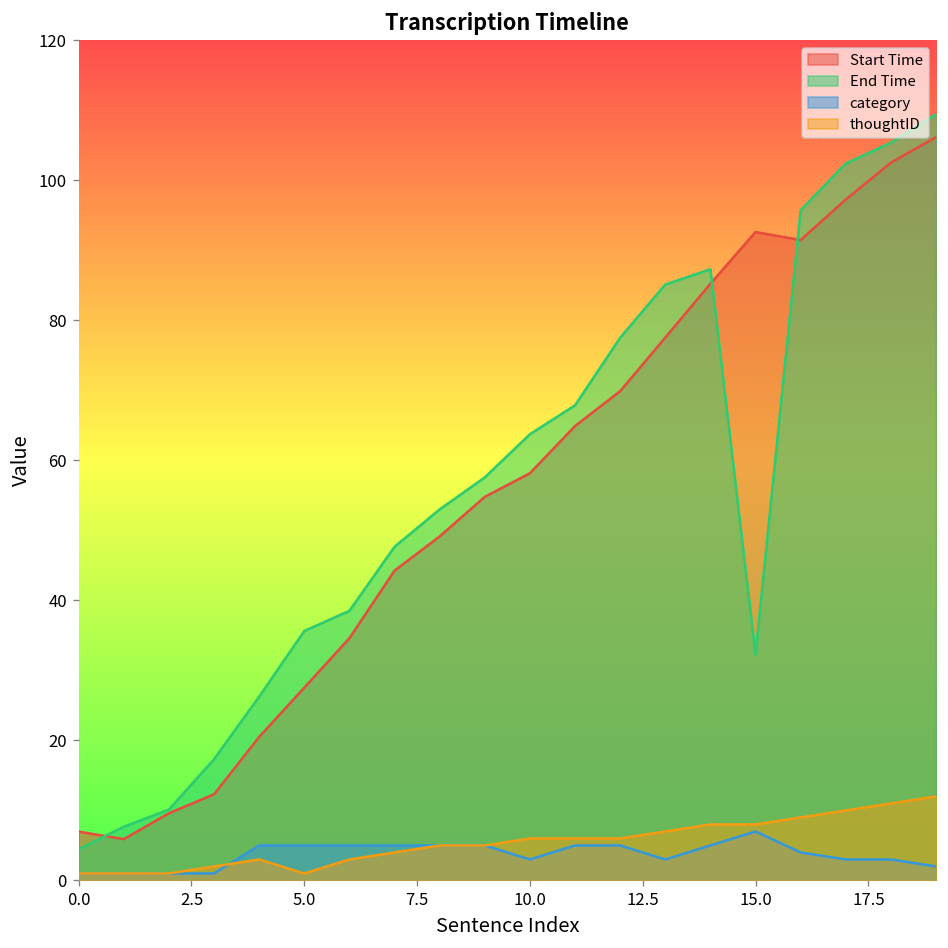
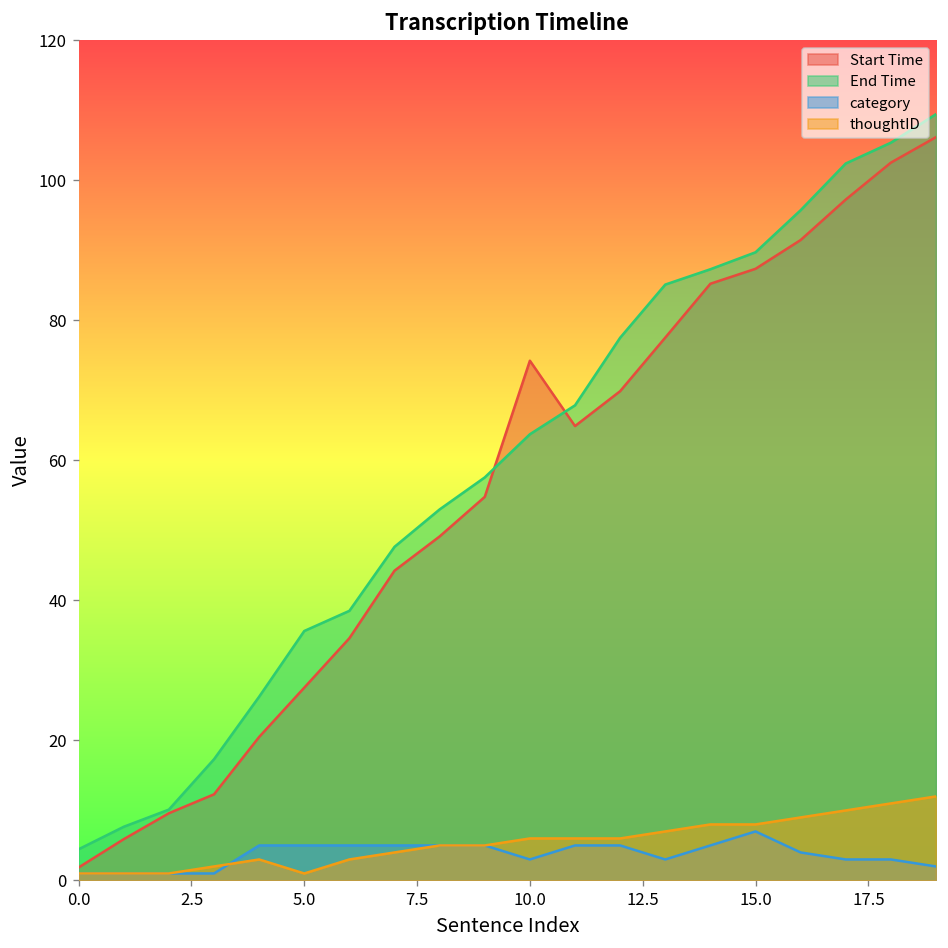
Start Time, 0.0: 7 -> 2
Start Time, 10.0: 58 -> 74
Start Time, 15.0: 93 -> 87
End Time, 15.0: 32 -> 90
